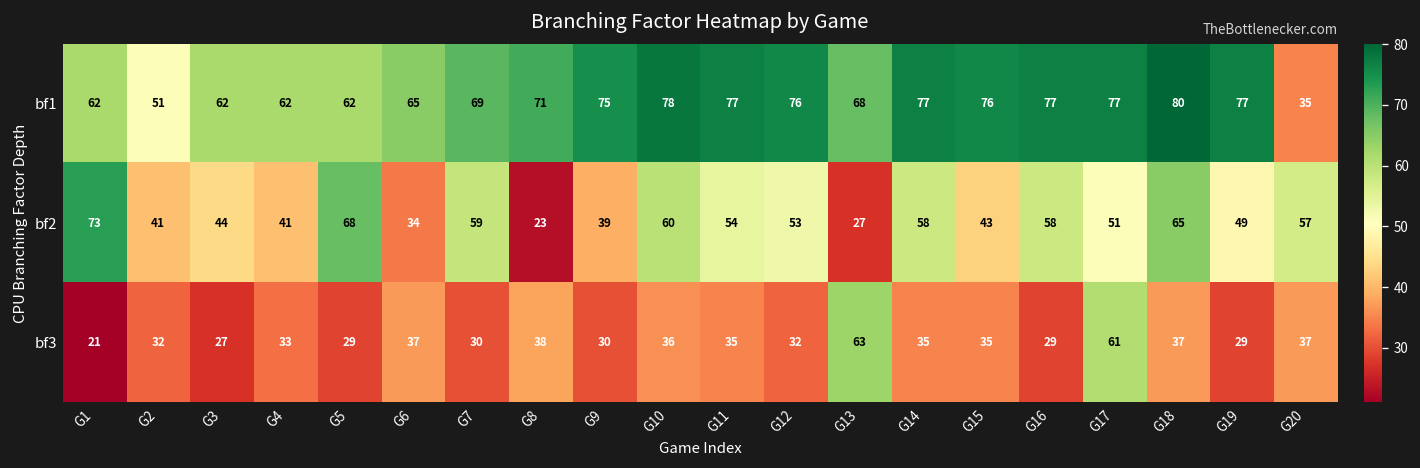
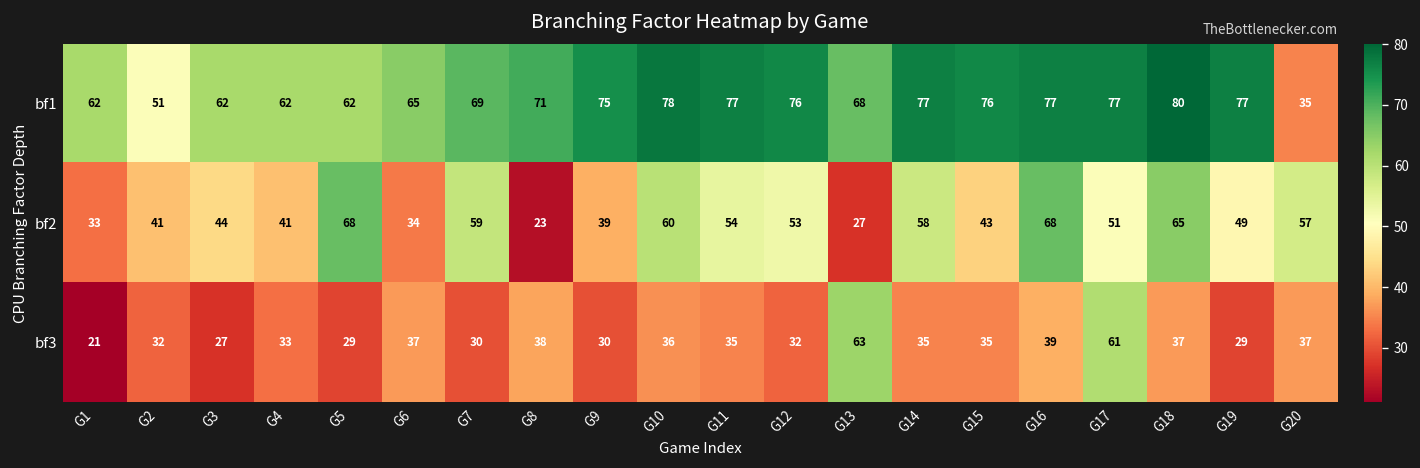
bf2, G1: 73 -> 33
bf2, G16: 58 -> 68
bf3, G16: 29 -> 39
